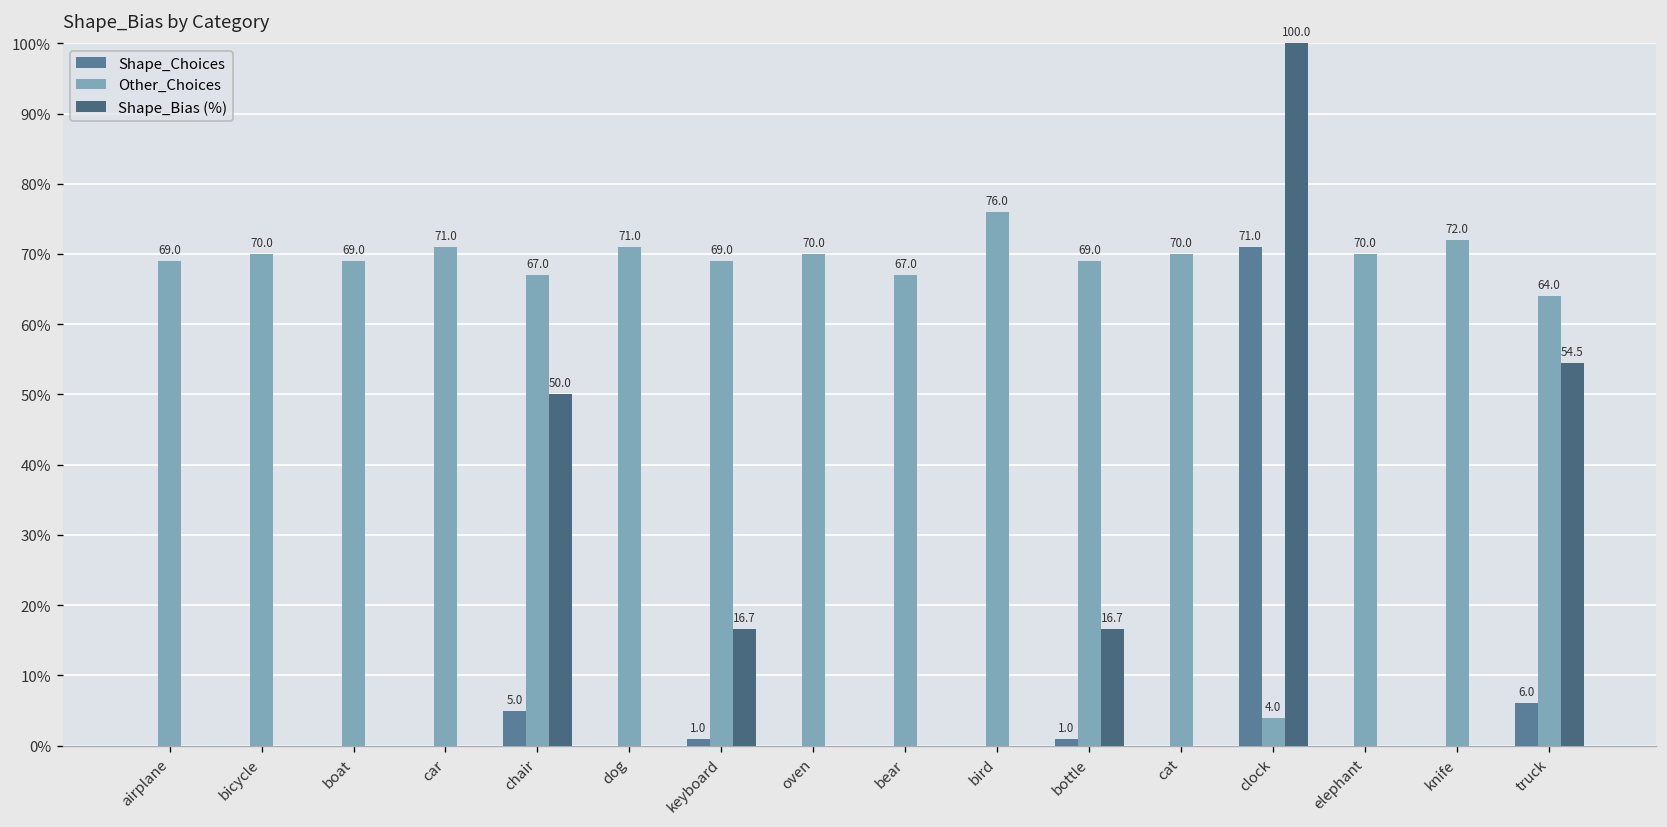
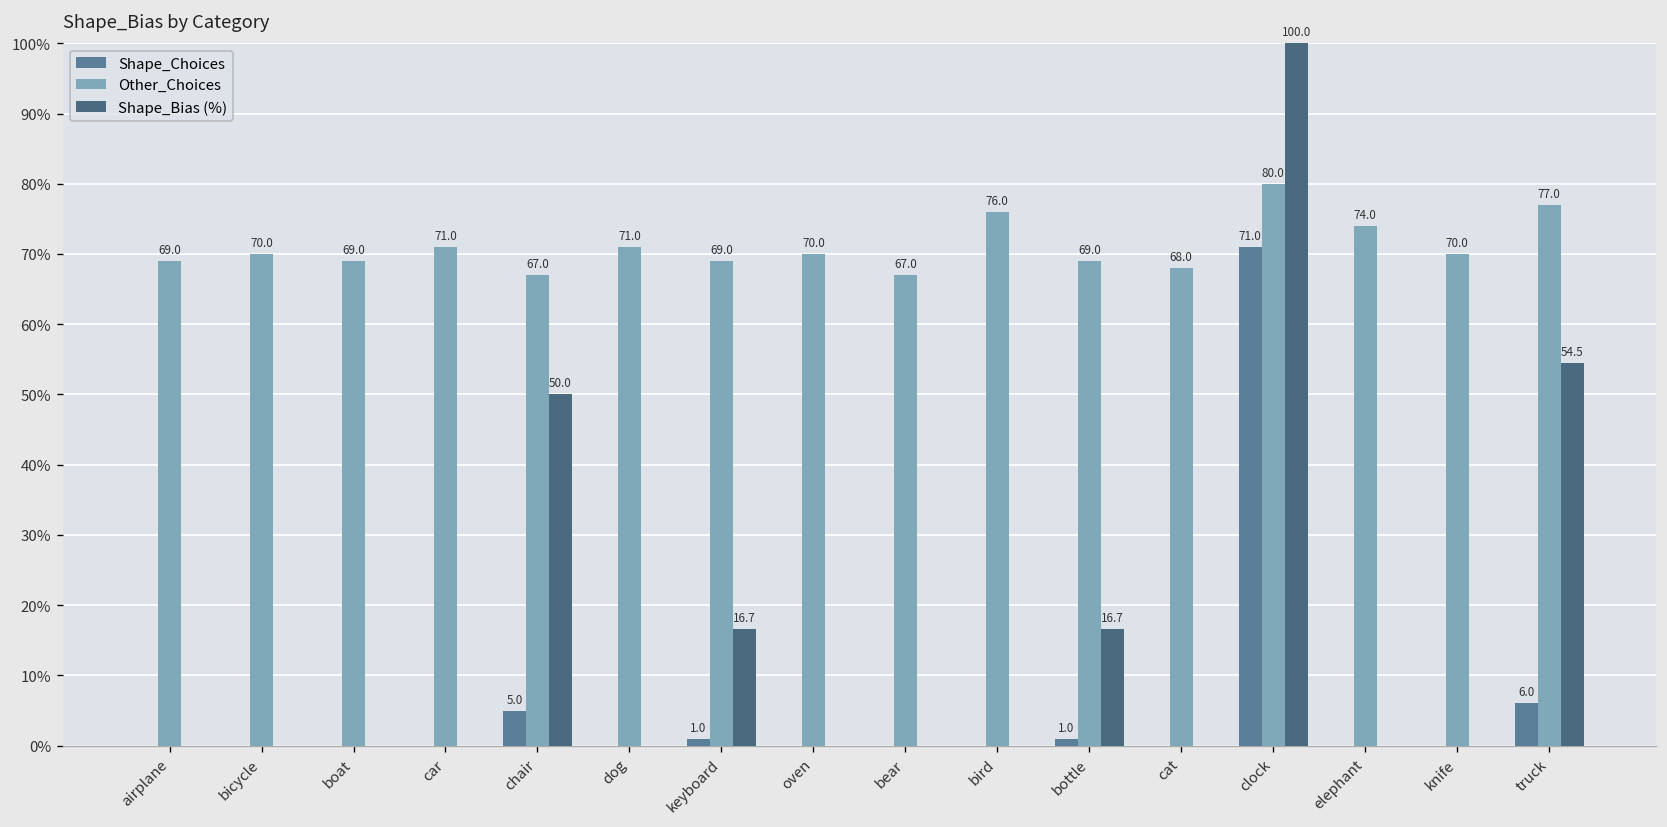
Other_Choices, cat: 70.0 -> 68.0
Other_Choices, clock: 4.0 -> 80.0
Other_Choices, elephant: 70.0 -> 74.0
Other_Choices, knife: 72.0 -> 70.0
Other_Choices, truck: 64.0 -> 77.0
